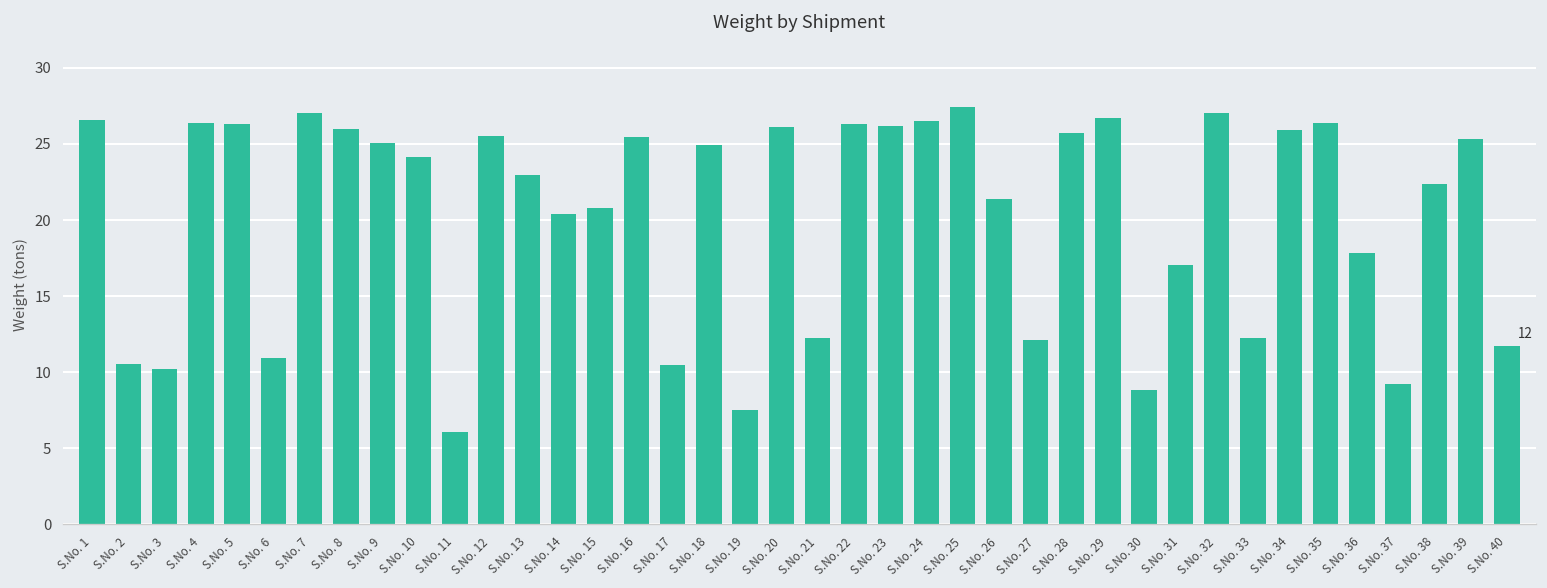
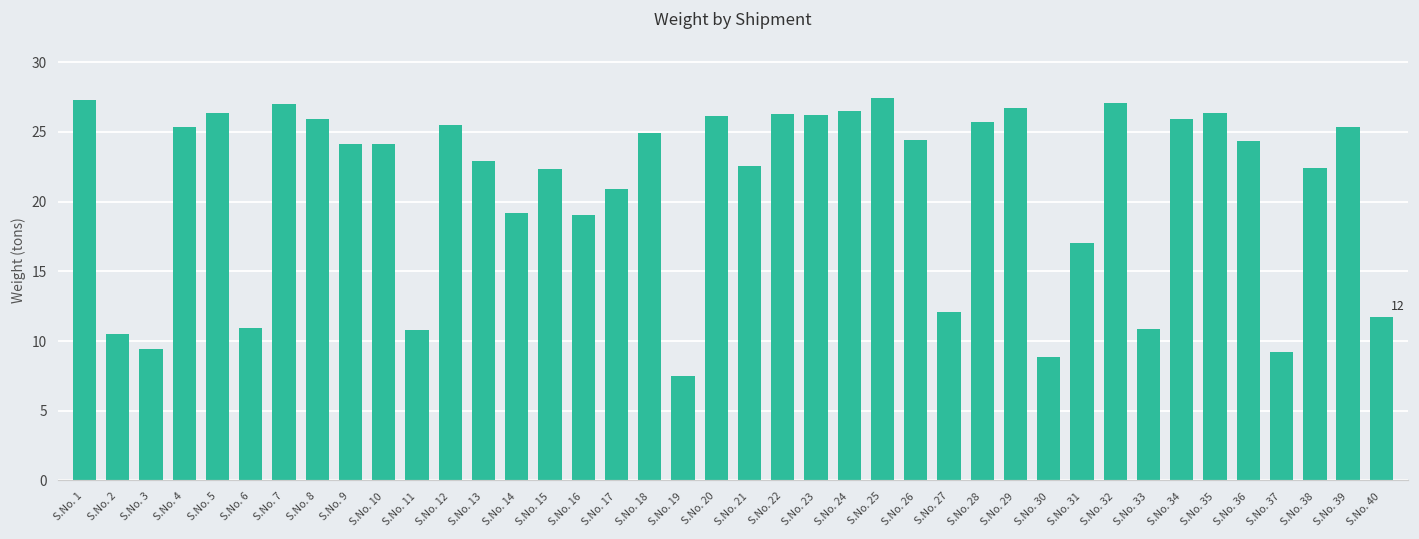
S.No. 1: 26.6 -> 27.3
S.No. 3: 10.2 -> 9.4
S.No. 4: 26.4 -> 25.3
S.No. 9: 25.0 -> 24.2
S.No. 11: 6.1 -> 10.8
S.No. 14: 20.4 -> 19.2
S.No. 15: 20.8 -> 22.4
S.No. 16: 25.5 -> 19.0
S.No. 17: 10.5 -> 20.9
S.No. 21: 12.2 -> 22.5
S.No. 26: 21.4 -> 24.4
S.No. 33: 12.2 -> 10.9
S.No. 36: 17.8 -> 24.4
